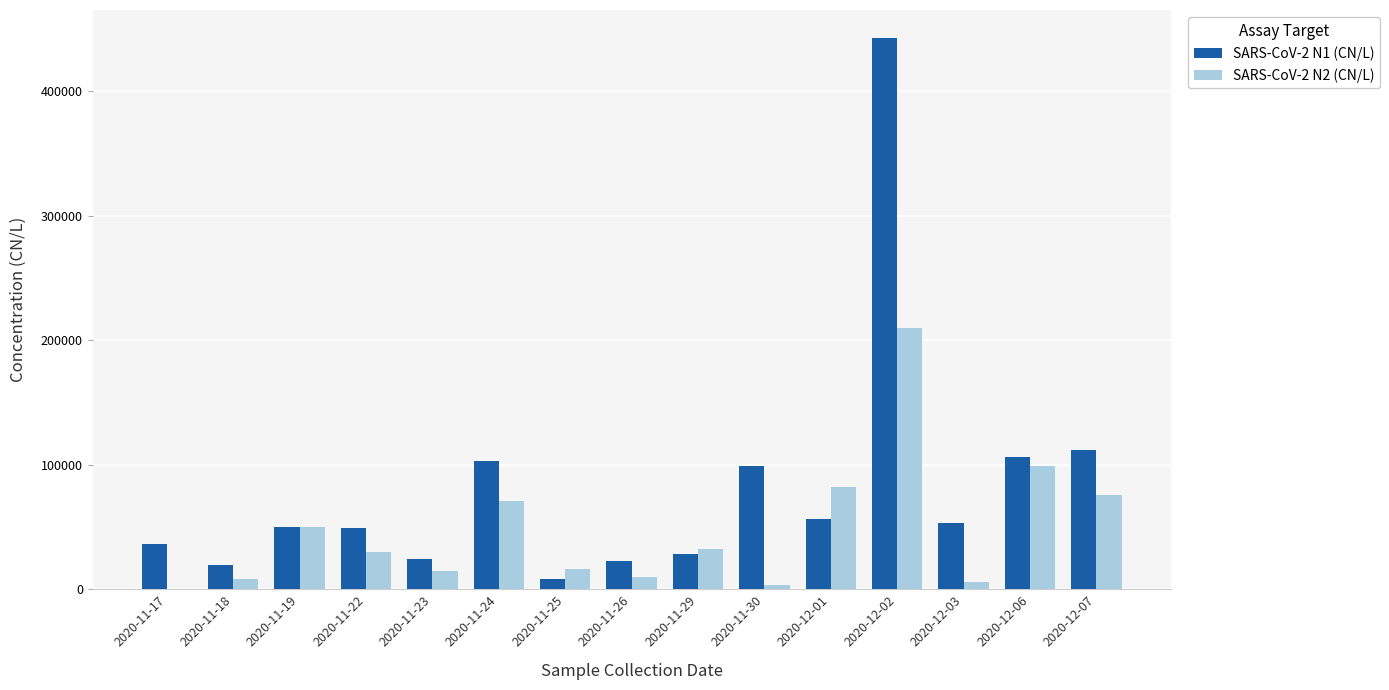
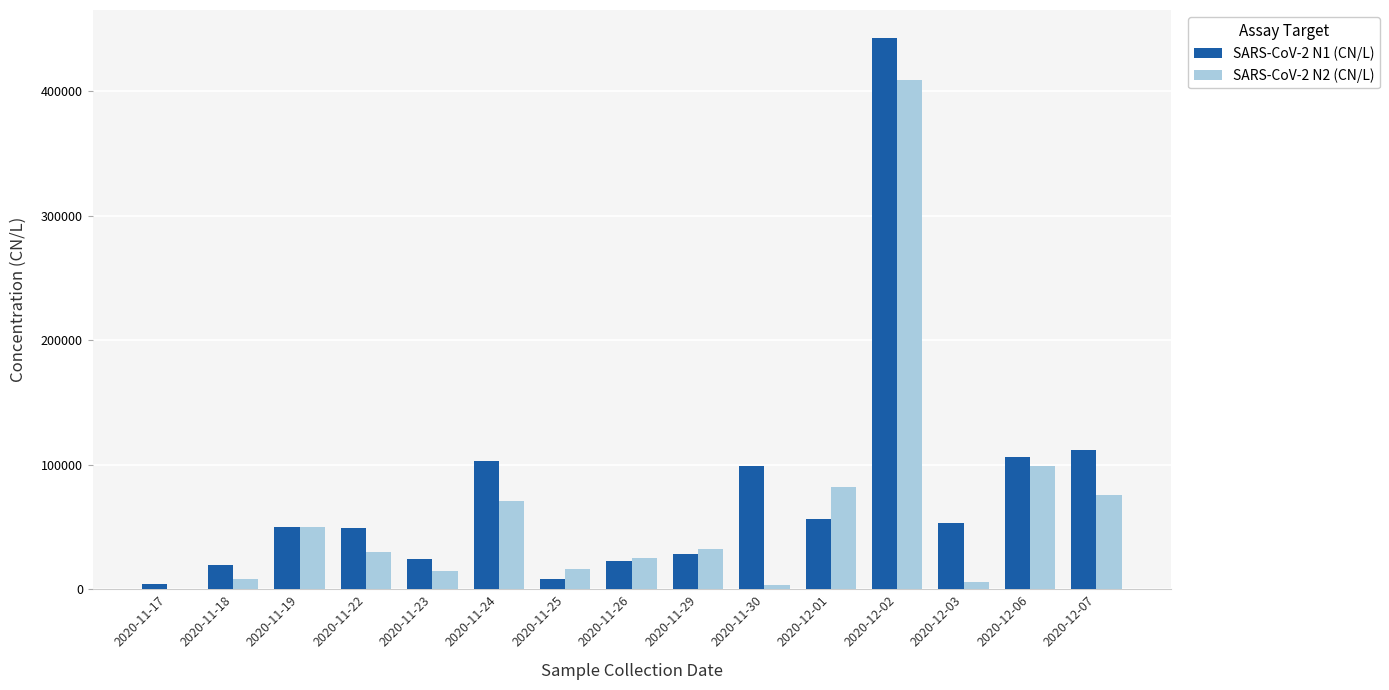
SARS-CoV-2 N1 (CN/L), 2020-11-17: 36000 -> 4000
SARS-CoV-2 N2 (CN/L), 2020-11-26: 10000 -> 25000
SARS-CoV-2 N2 (CN/L), 2020-12-02: 210000 -> 409000
